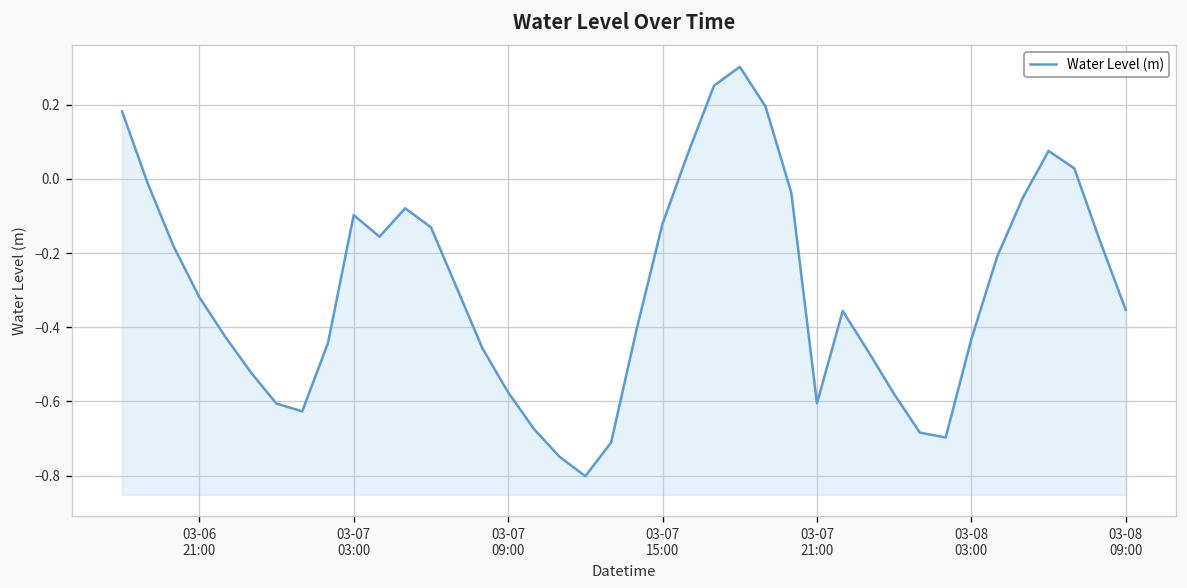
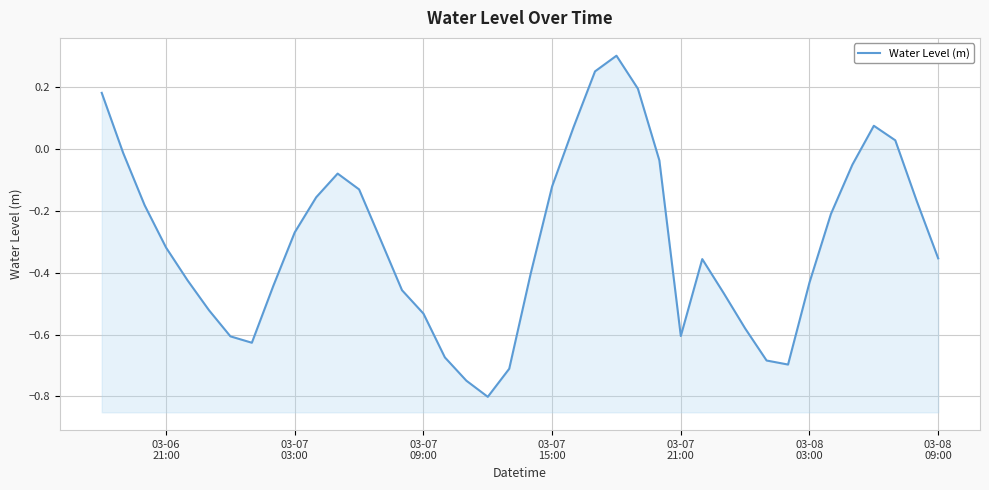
03-07 03:00: -0.10 -> -0.27
03-07 09:00: -0.58 -> -0.53
